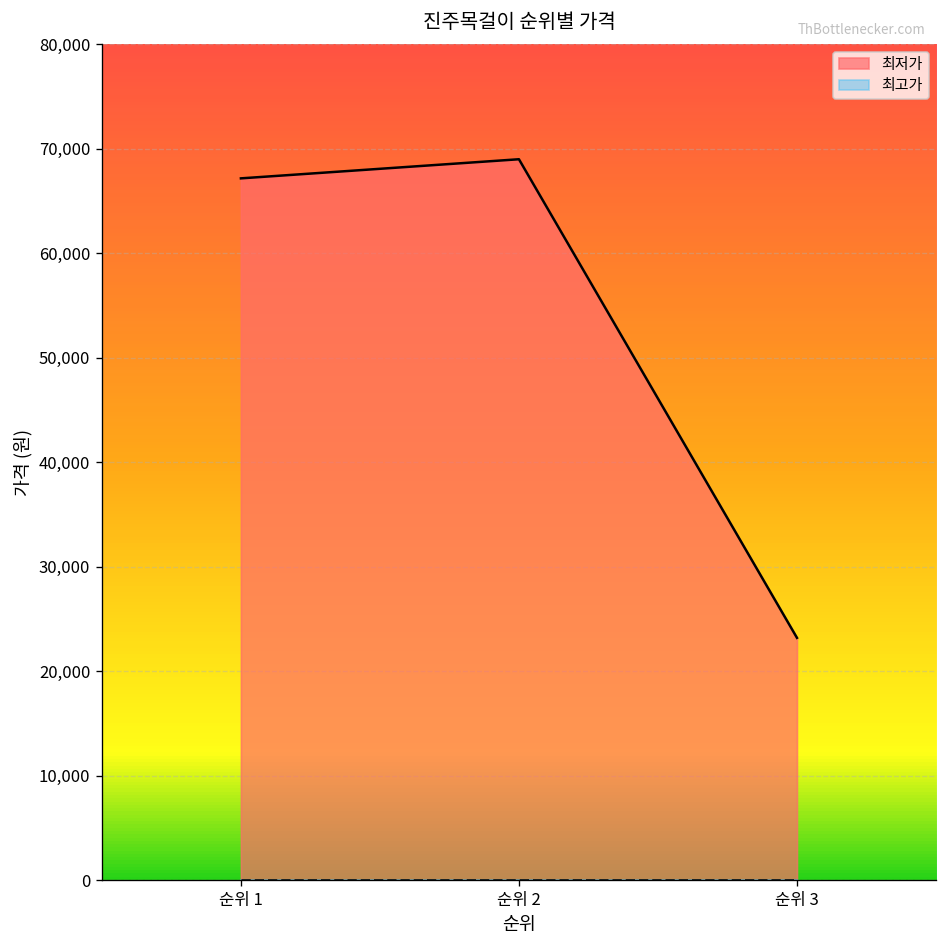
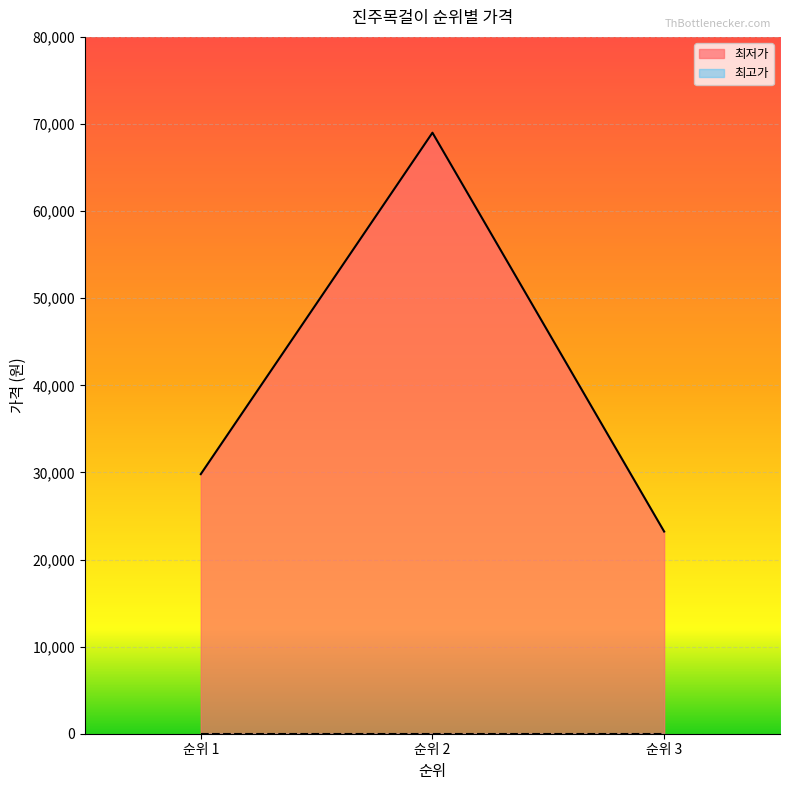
최저가, 순위 1: 67,000 -> 30,000
